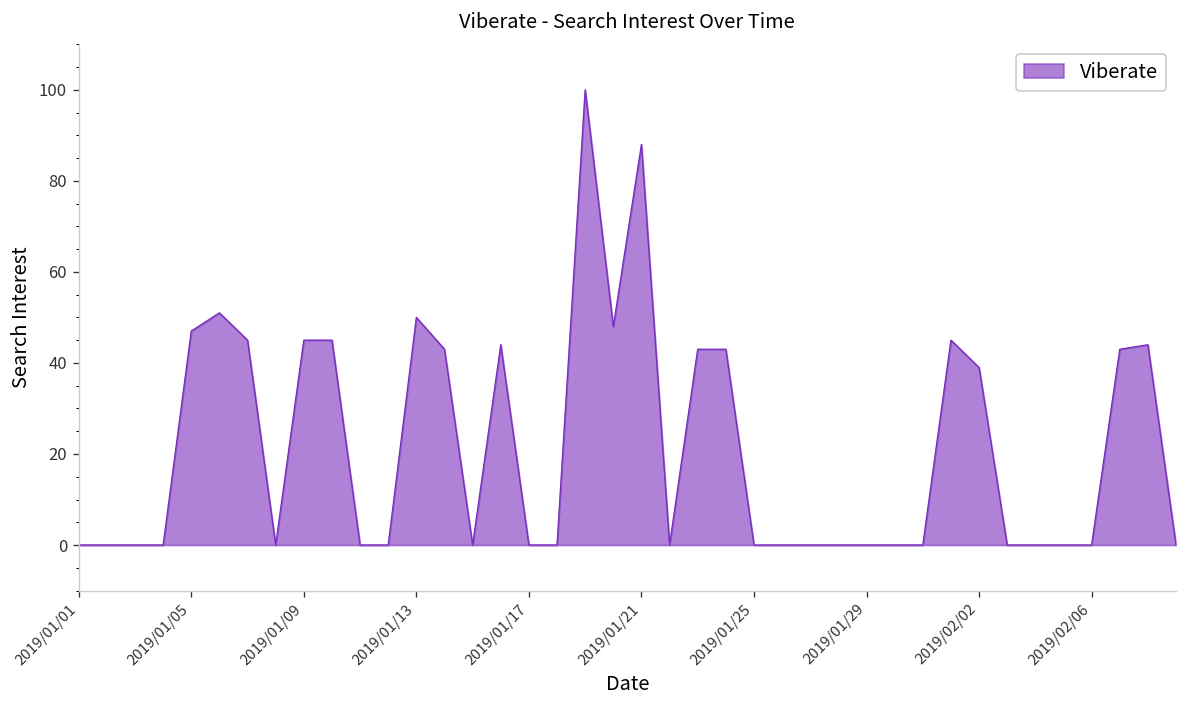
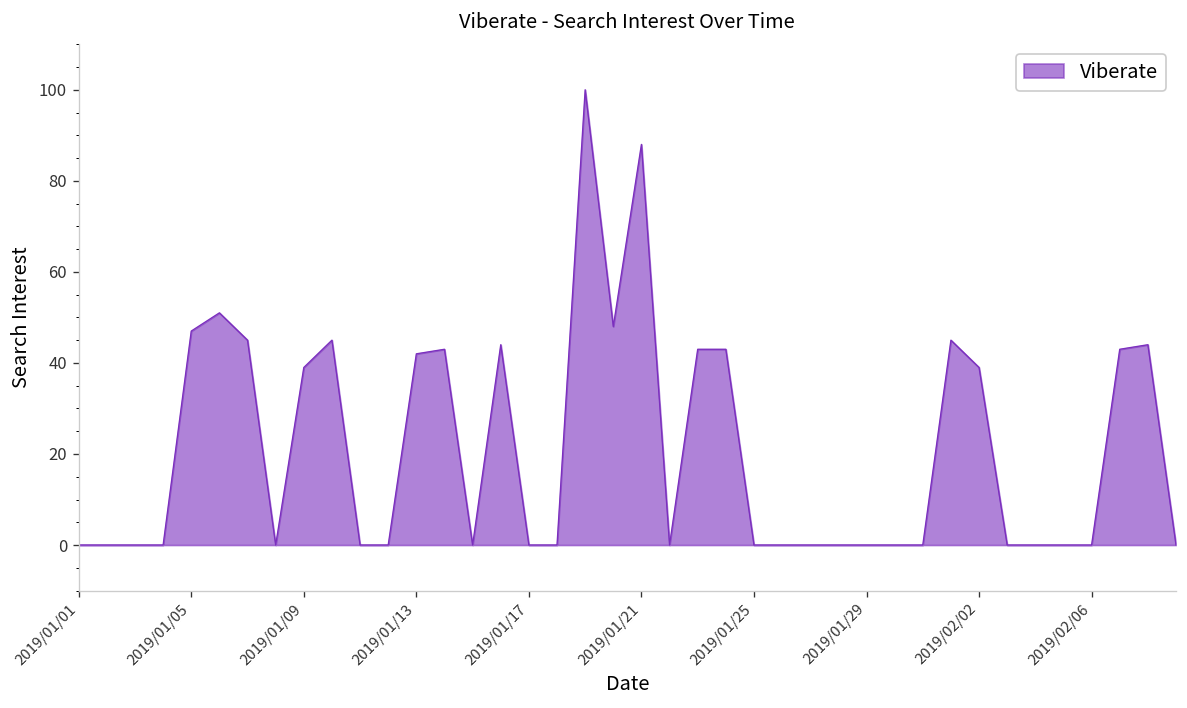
2019/01/09: 45 -> 39
2019/01/13: 50 -> 42
